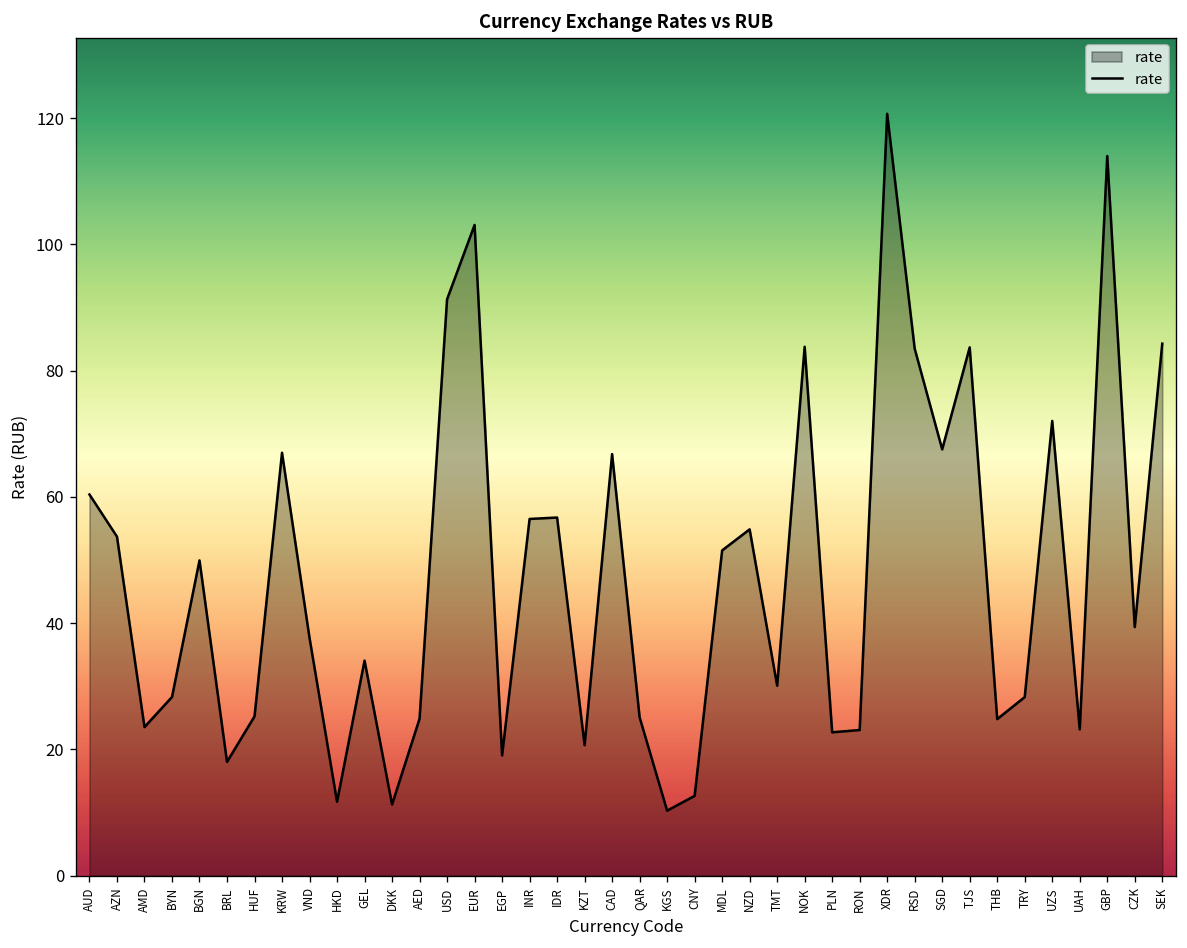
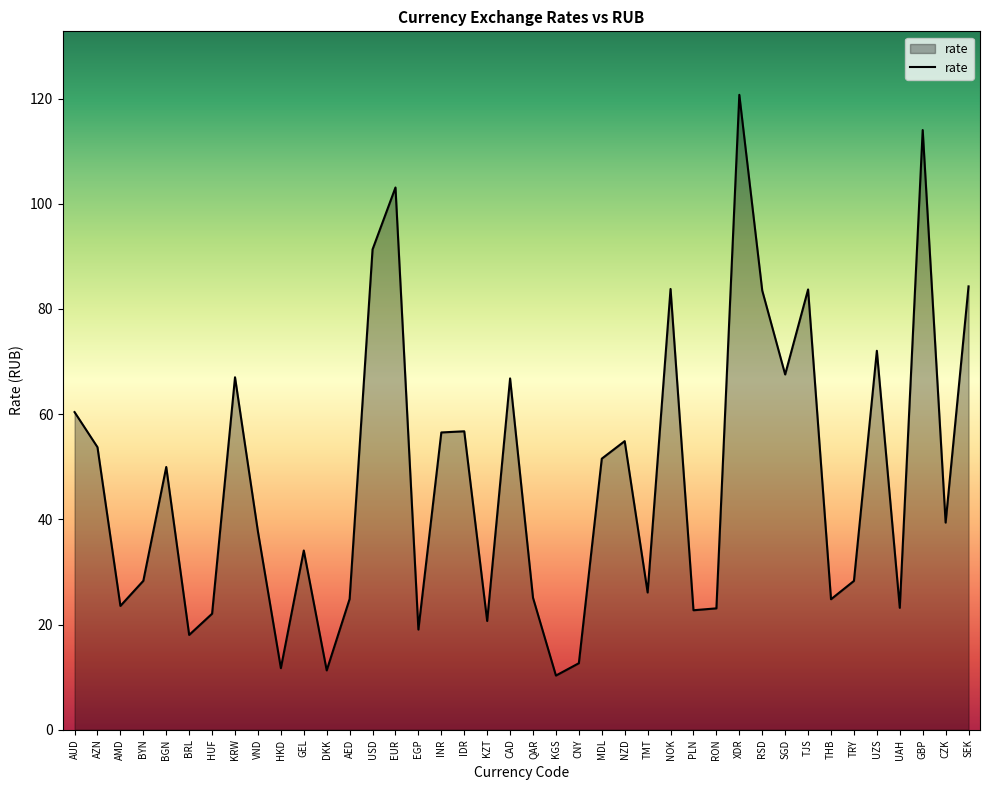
HUF: 25 -> 22
TMT: 30 -> 26
